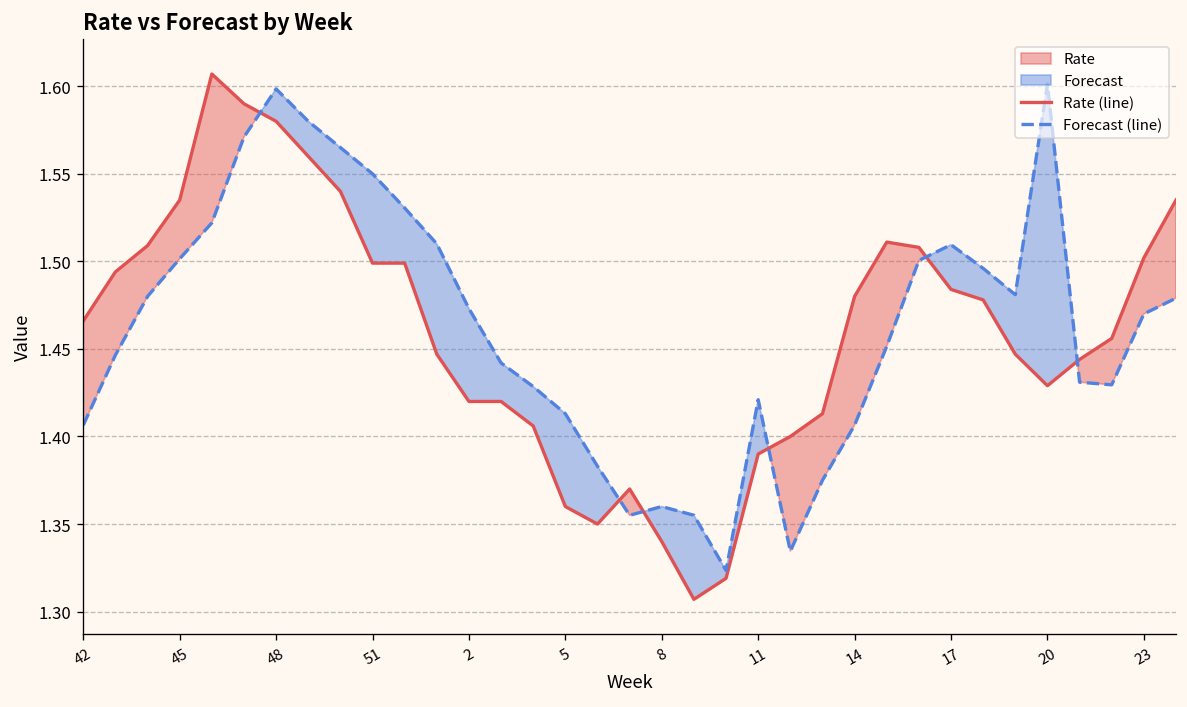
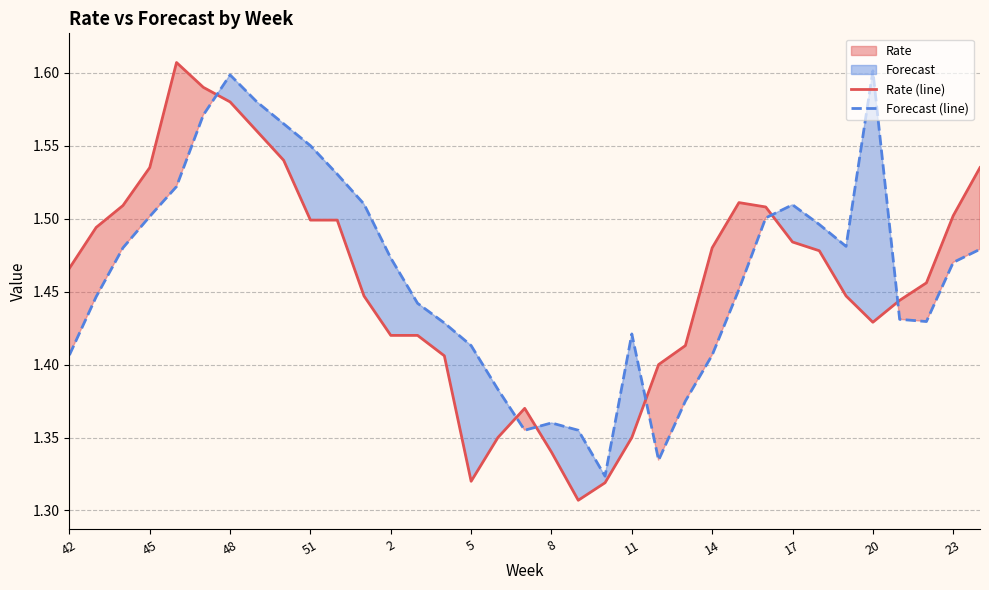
Rate (line), 5: 1.36 -> 1.32
Rate (line), 11: 1.39 -> 1.35
